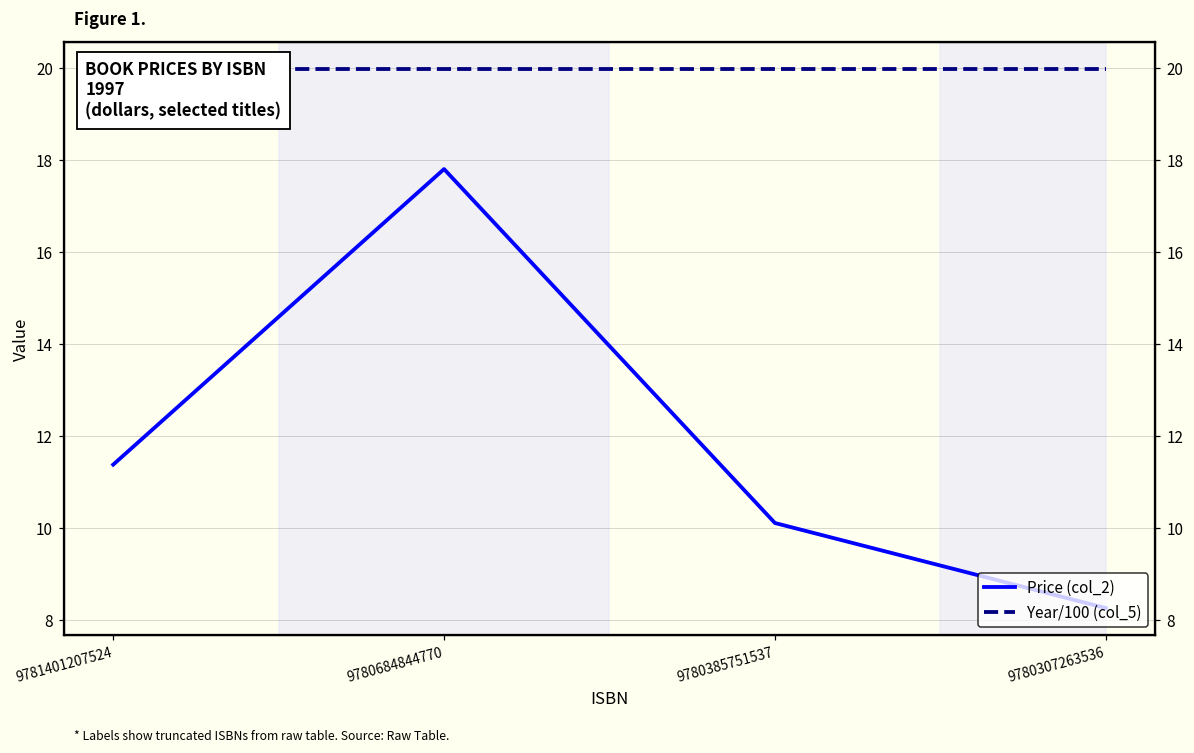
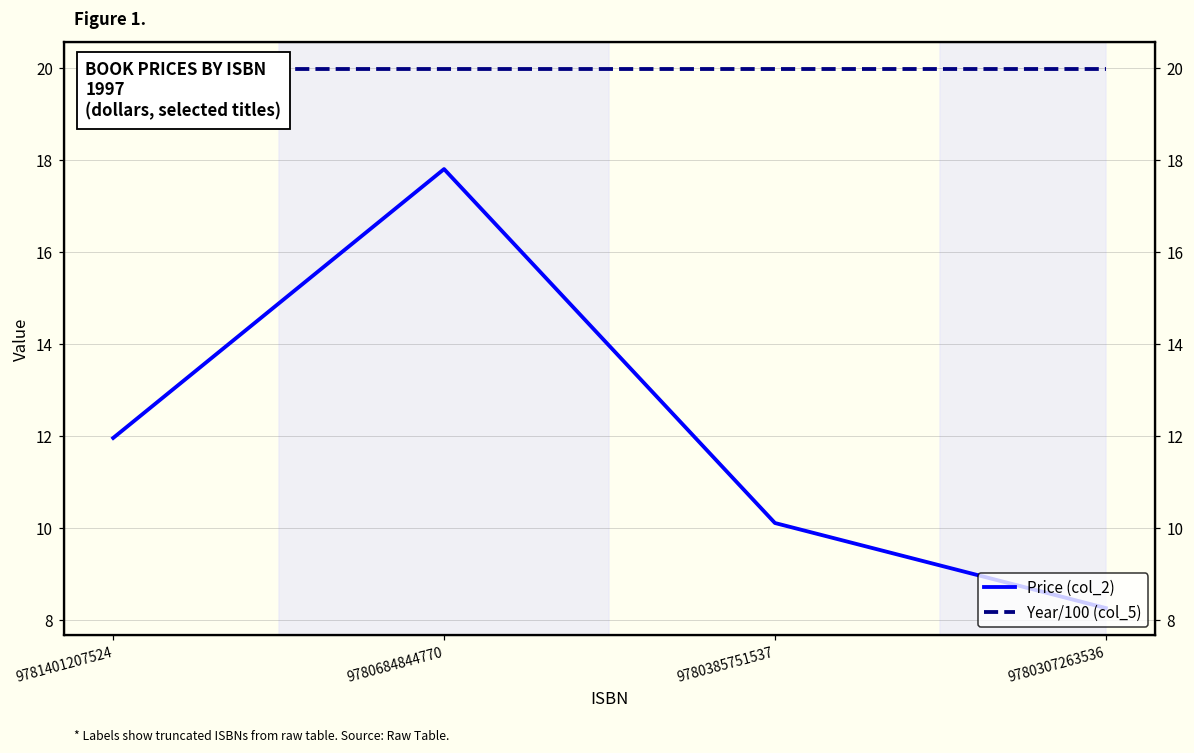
Price (col_2), 9781401207524: 11.4 -> 12.0
